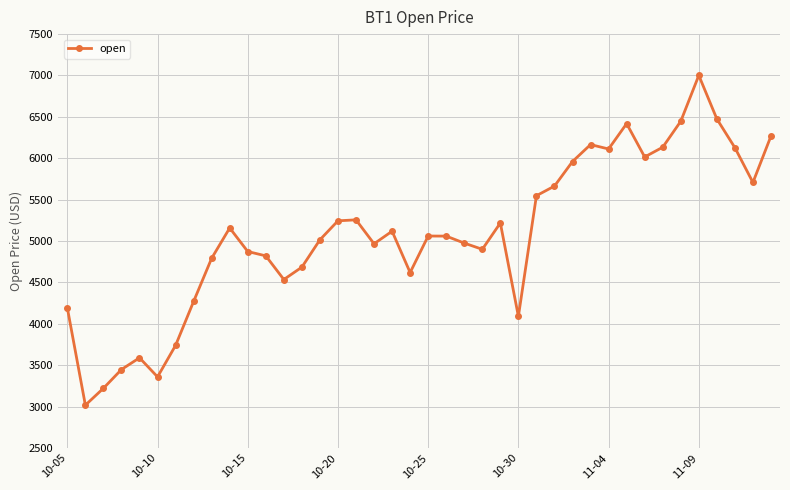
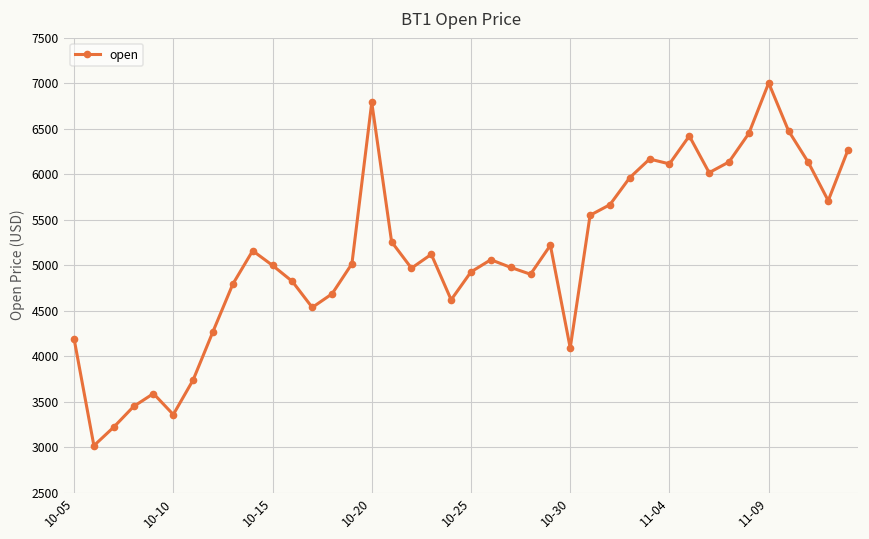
10-15: 4900 -> 5000
10-20: 5200 -> 6800
10-25: 5100 -> 4900
